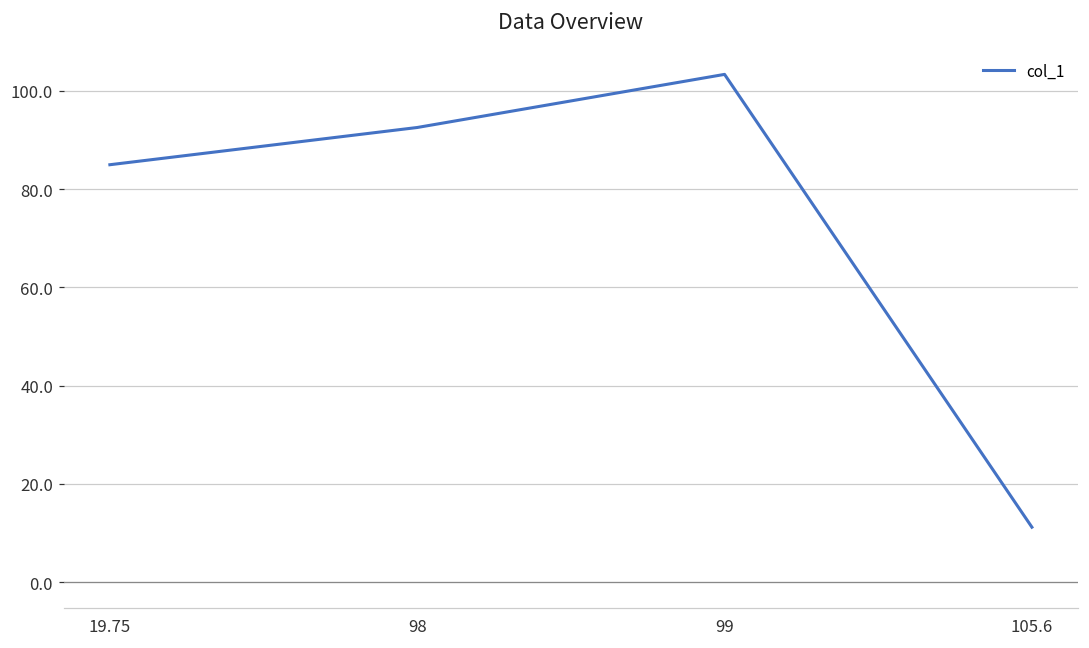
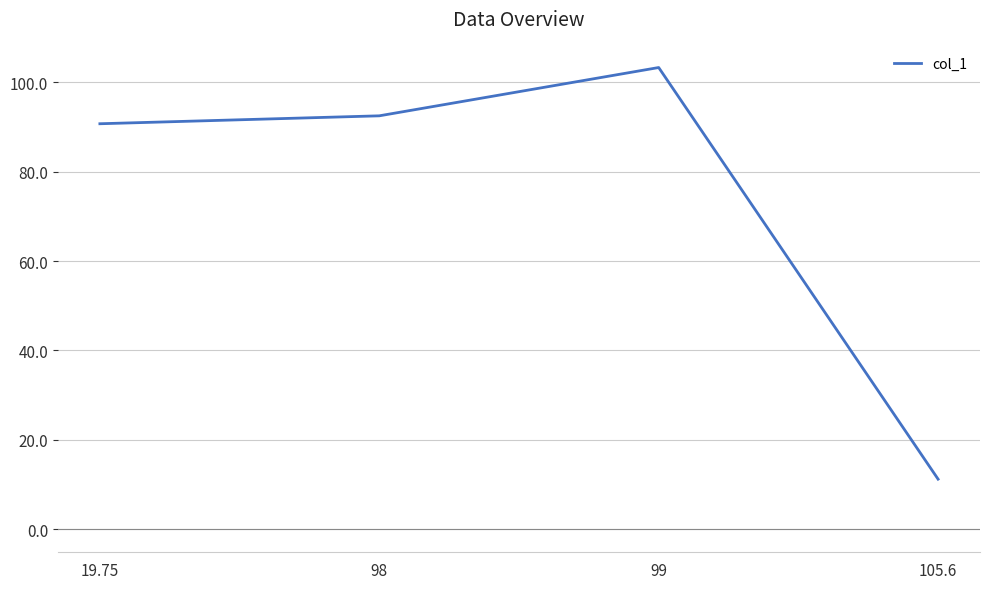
19.75: 85 -> 91
